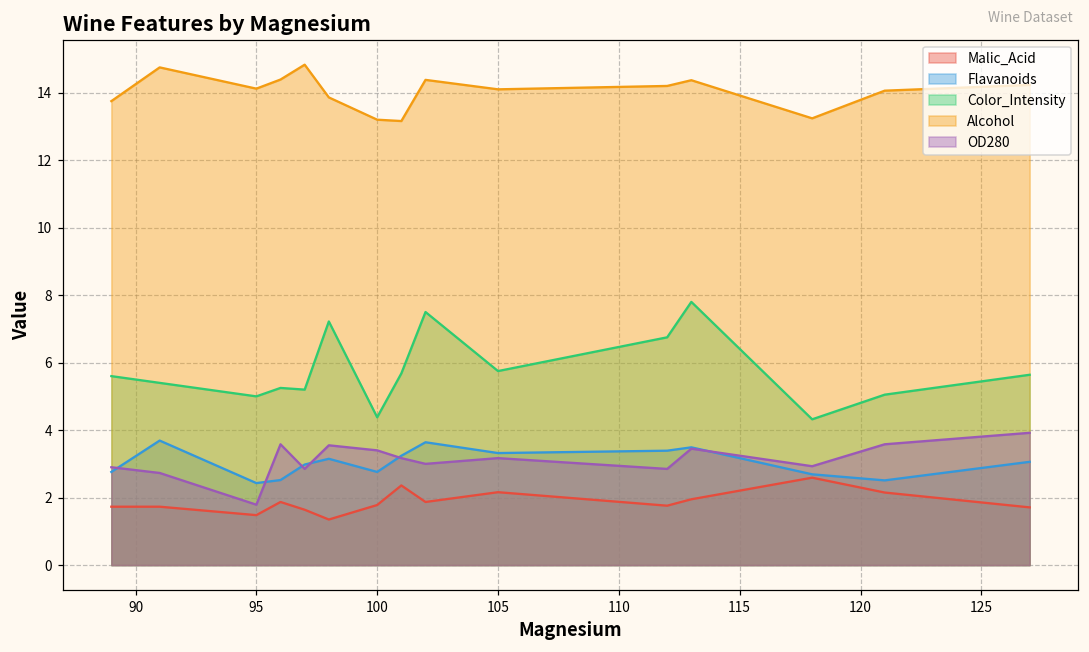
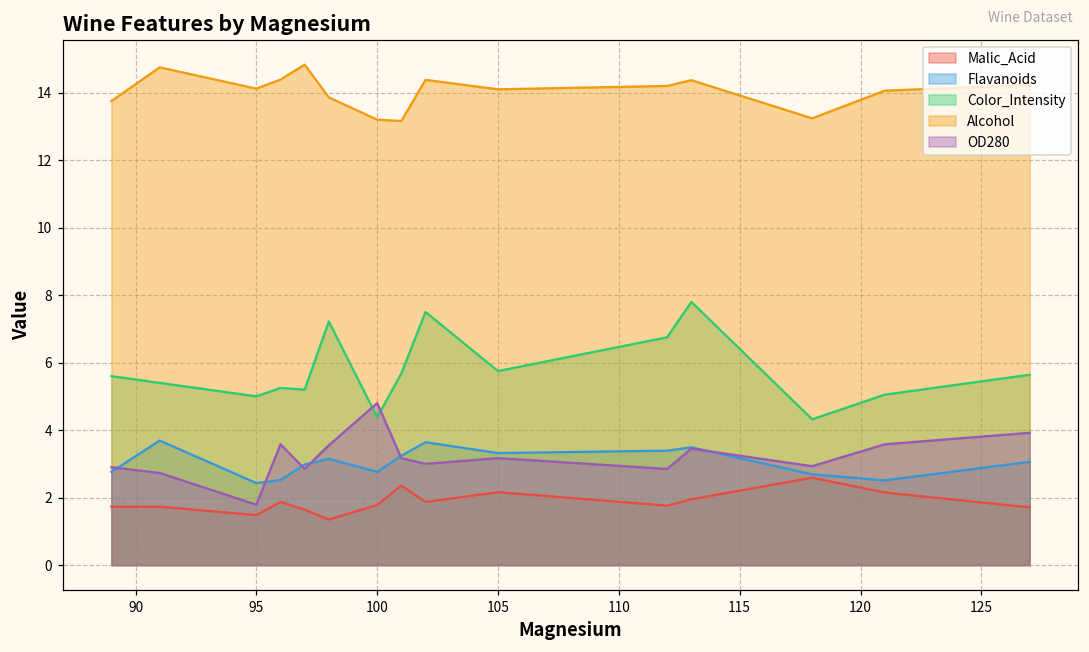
OD280, 100: 3.4 -> 4.8
